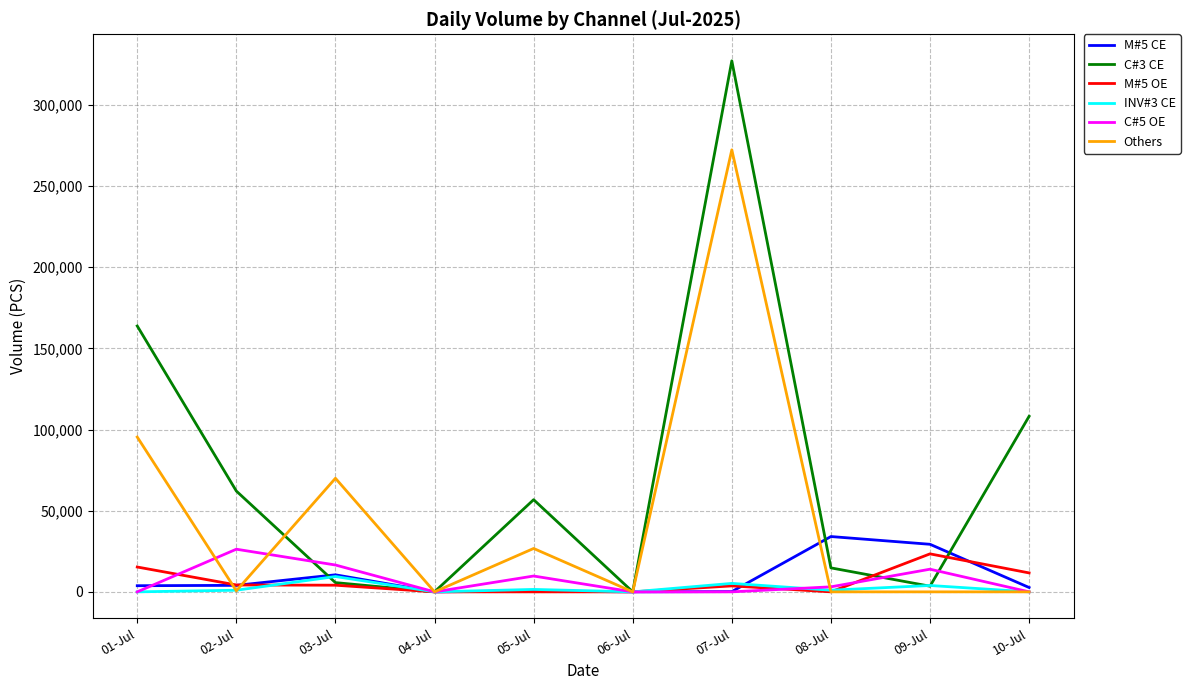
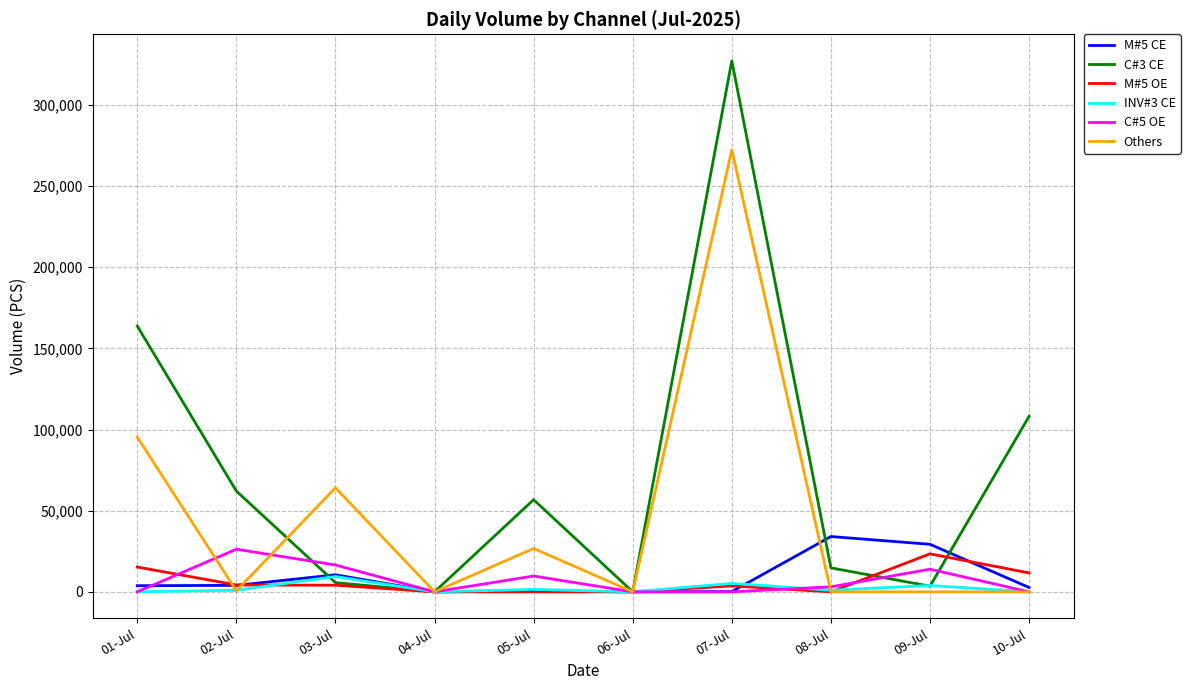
Others, 03-Jul: 70,000 -> 64,000
